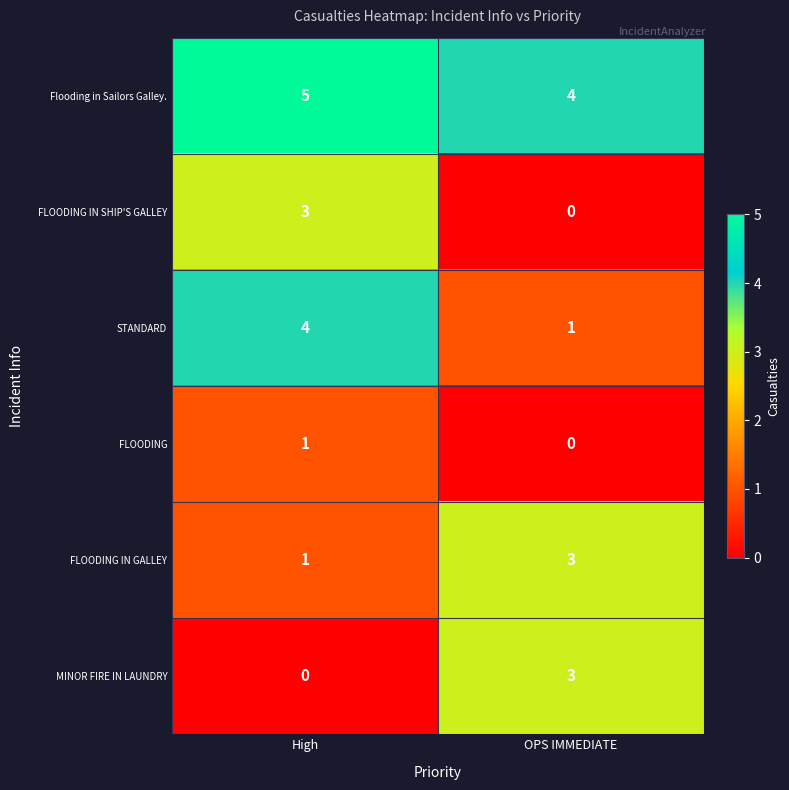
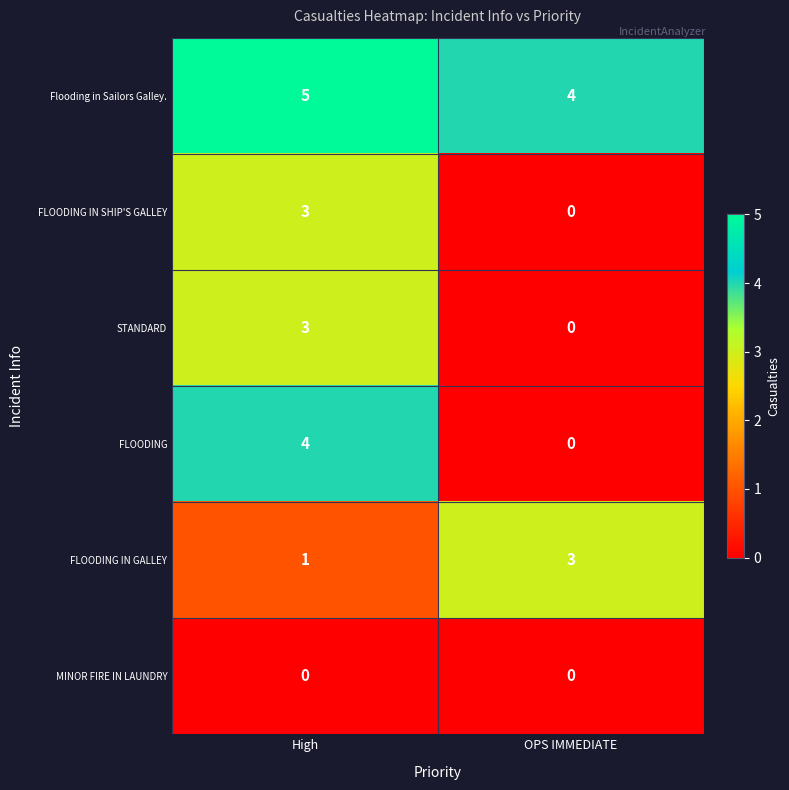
STANDARD, High: 4 -> 3
STANDARD, OPS IMMEDIATE: 1 -> 0
FLOODING, High: 1 -> 4
MINOR FIRE IN LAUNDRY, OPS IMMEDIATE: 3 -> 0
